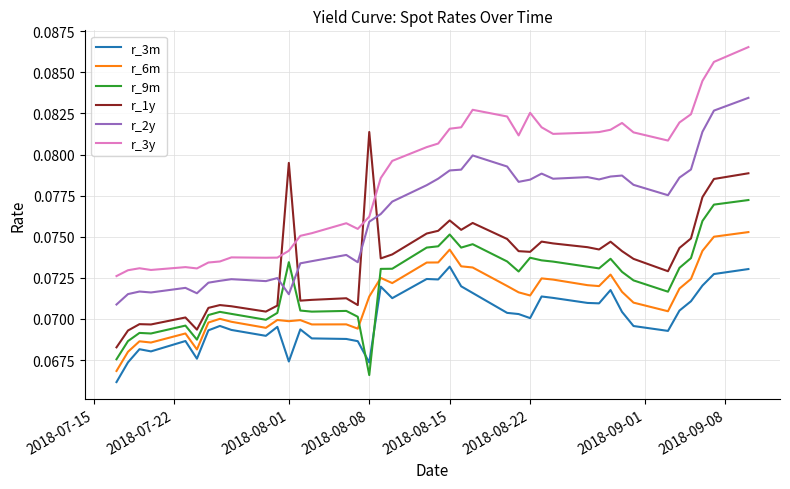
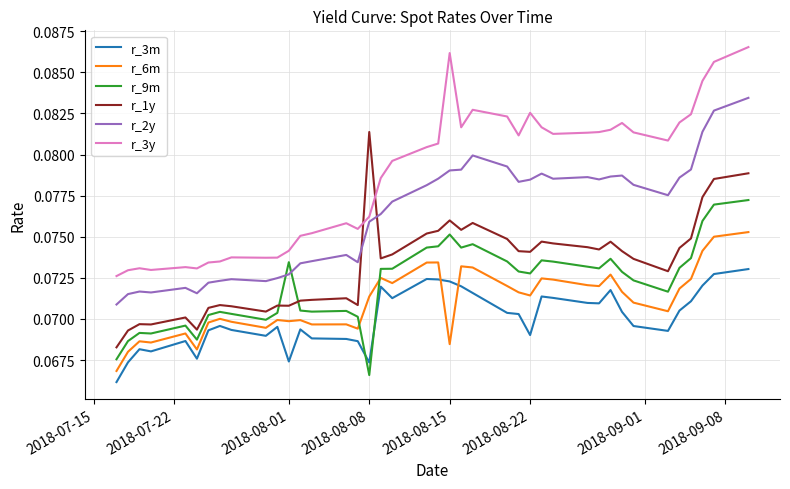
r_1y, 2018-08-01: 0.0795 -> 0.0708
r_2y, 2018-08-01: 0.0715 -> 0.0727
r_3m, 2018-08-15: 0.0732 -> 0.0723
r_6m, 2018-08-15: 0.0742 -> 0.0685
r_3y, 2018-08-15: 0.0816 -> 0.0862
r_3m, 2018-08-22: 0.0701 -> 0.0690
r_9m, 2018-08-22: 0.0737 -> 0.0728
